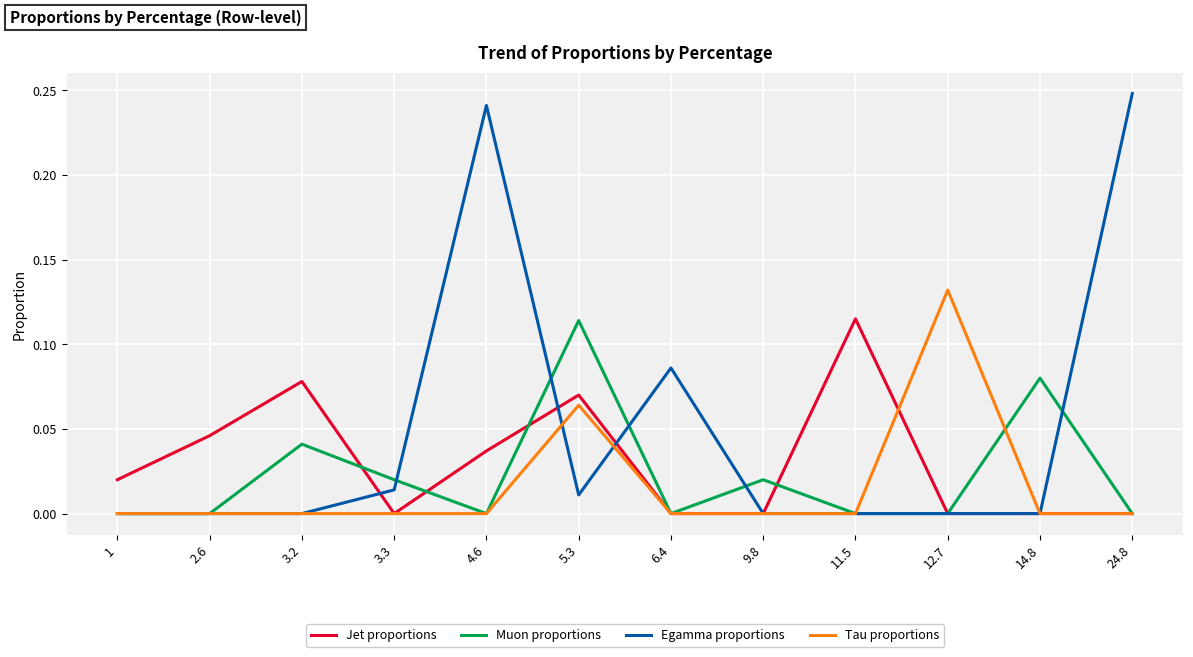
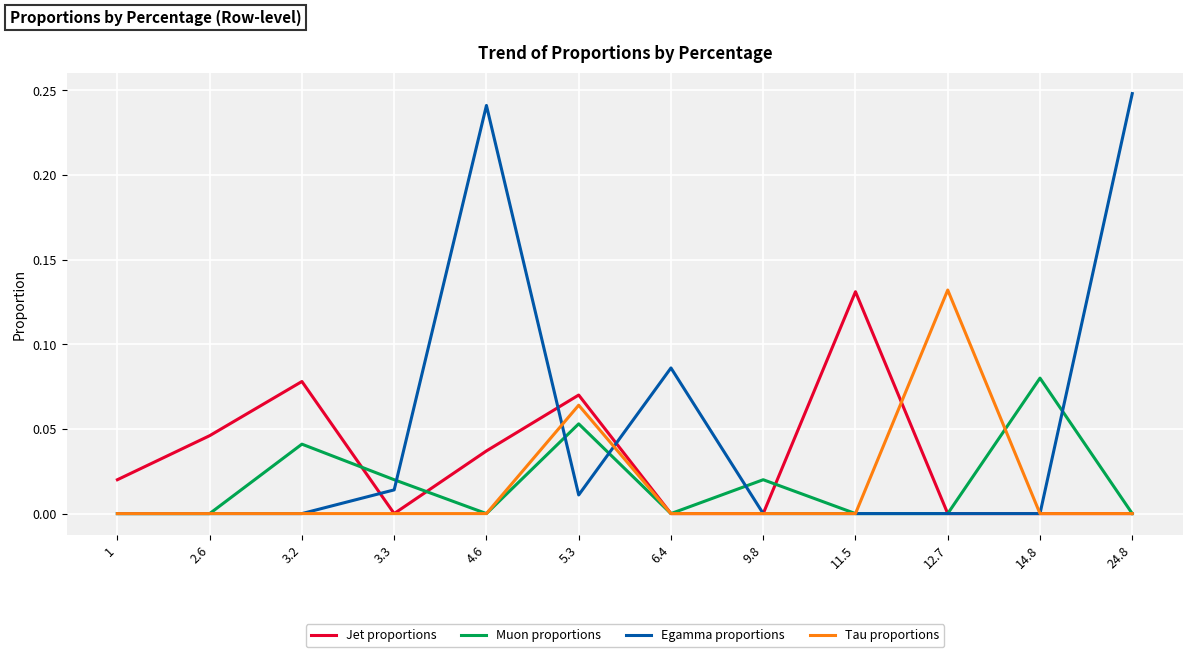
Muon proportions, 5.3: 0.114 -> 0.053
Jet proportions, 11.5: 0.115 -> 0.131
